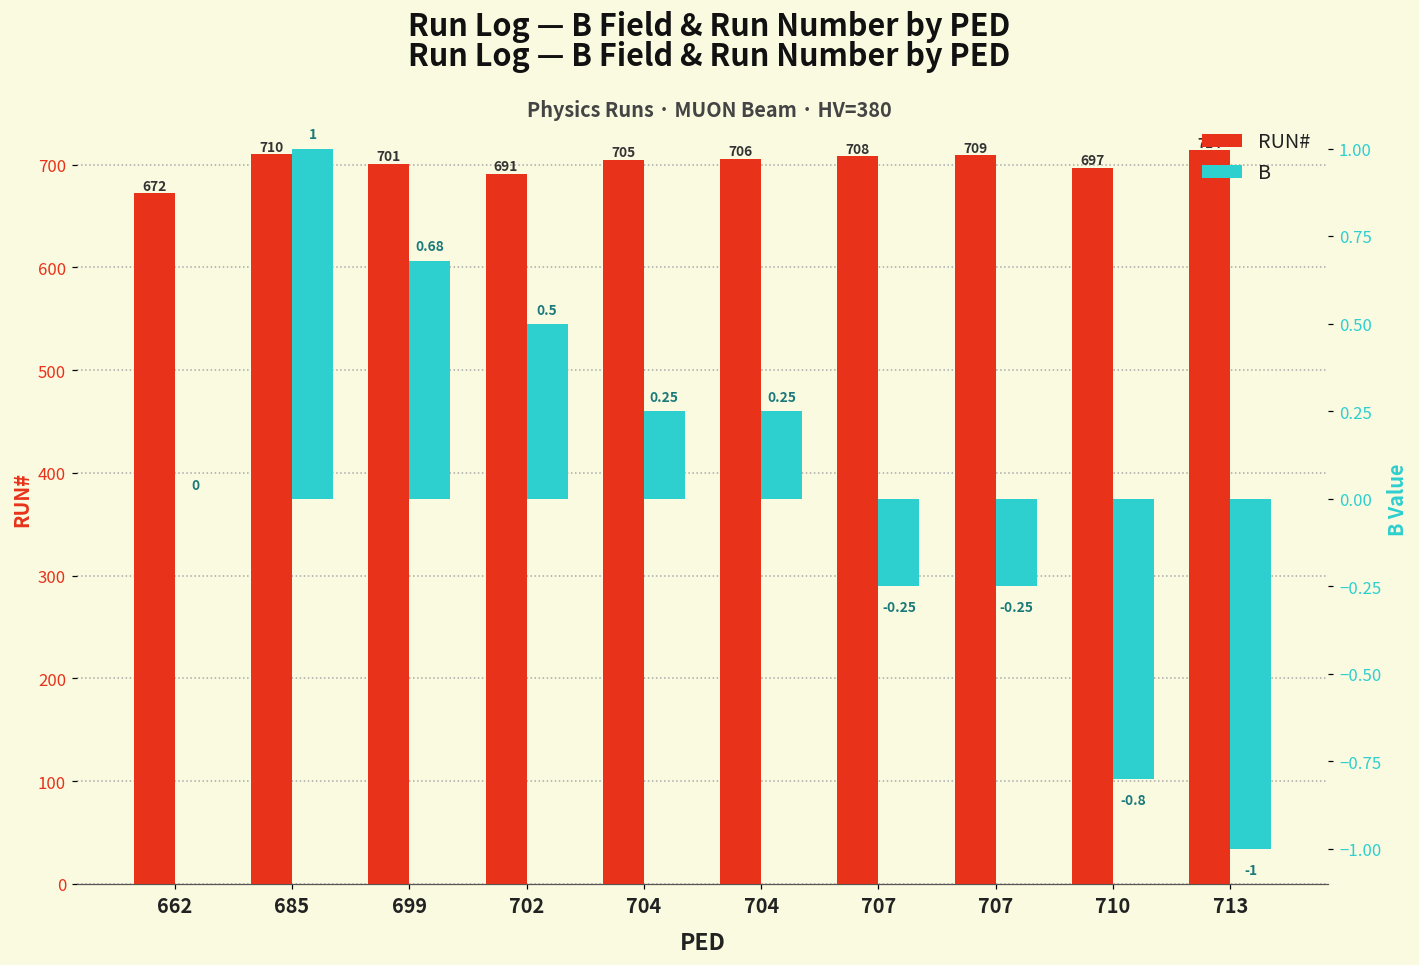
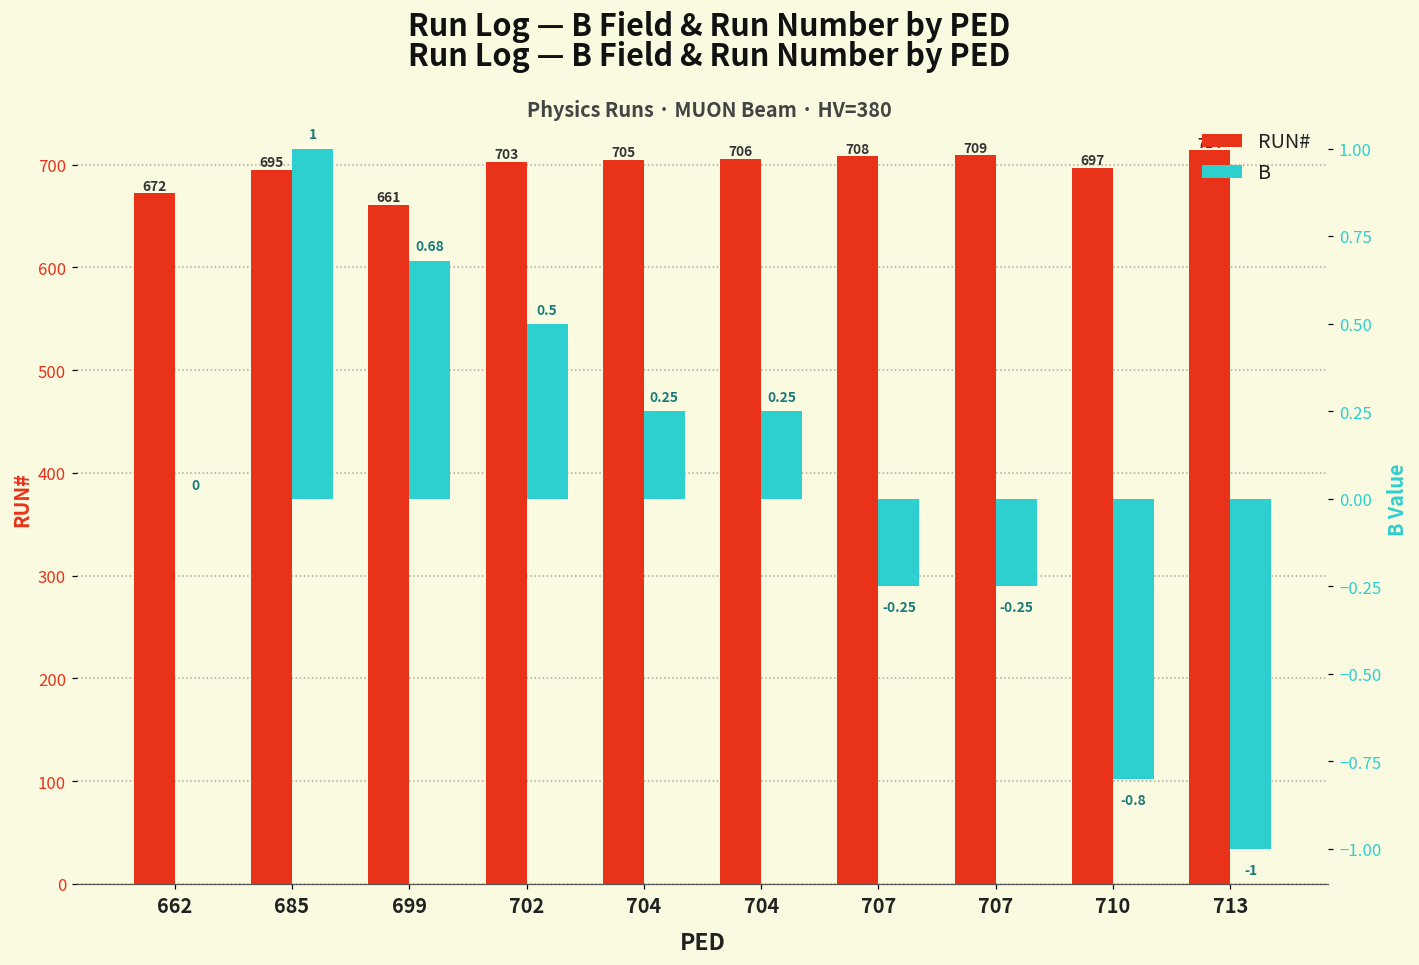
RUN#, 685: 710 -> 695
RUN#, 699: 701 -> 661
RUN#, 702: 691 -> 703
